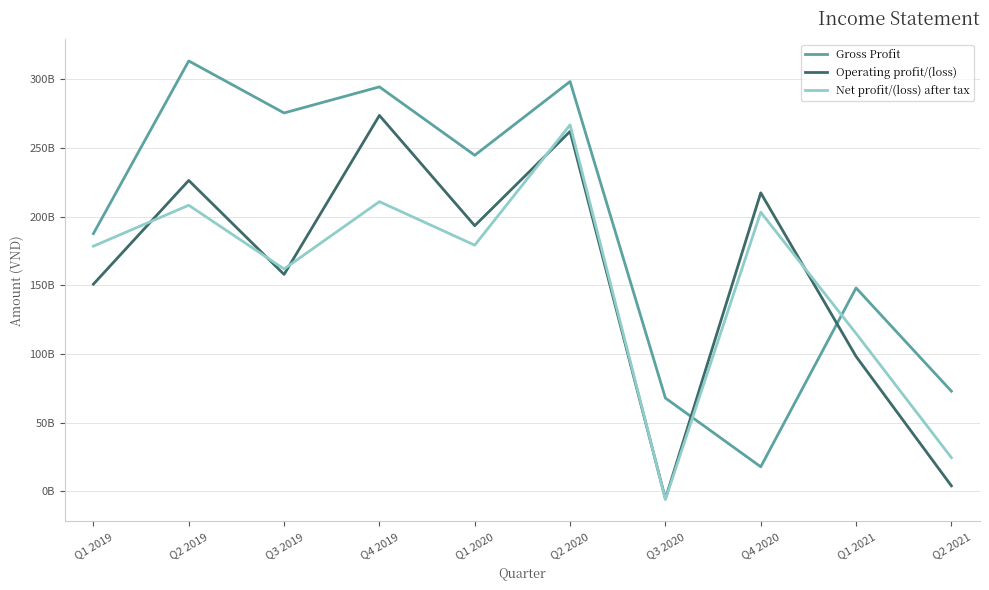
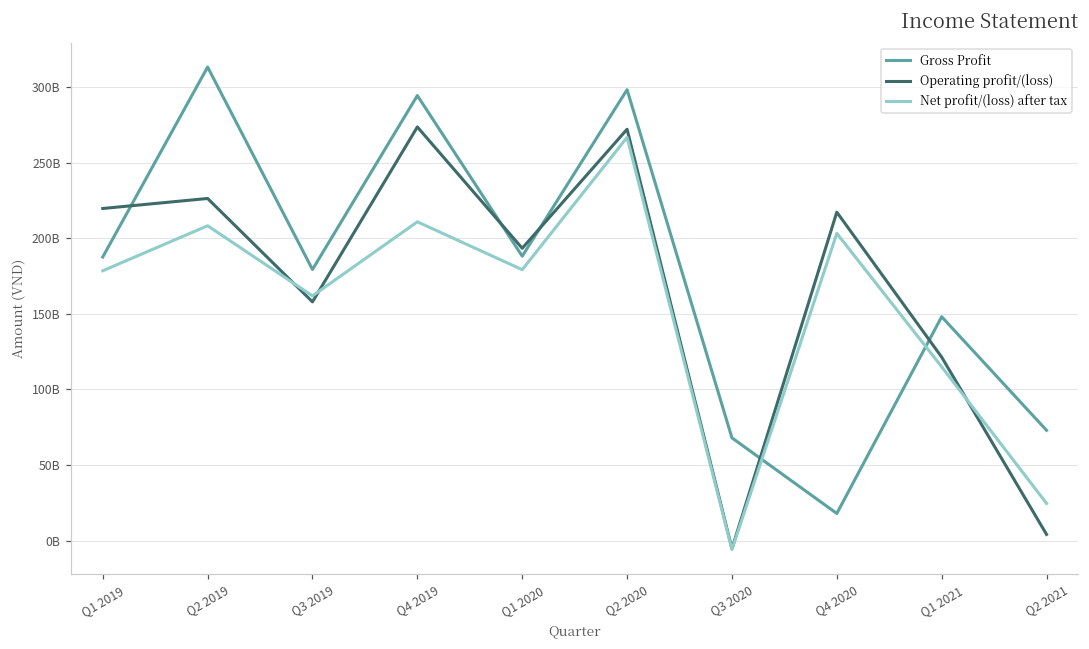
Operating profit/(loss), Q1 2019: 151000000000 -> 220000000000
Gross Profit, Q3 2019: 275000000000 -> 179000000000
Gross Profit, Q1 2020: 245000000000 -> 188000000000
Operating profit/(loss), Q2 2020: 262000000000 -> 272000000000
Operating profit/(loss), Q1 2021: 98000000000 -> 121000000000
